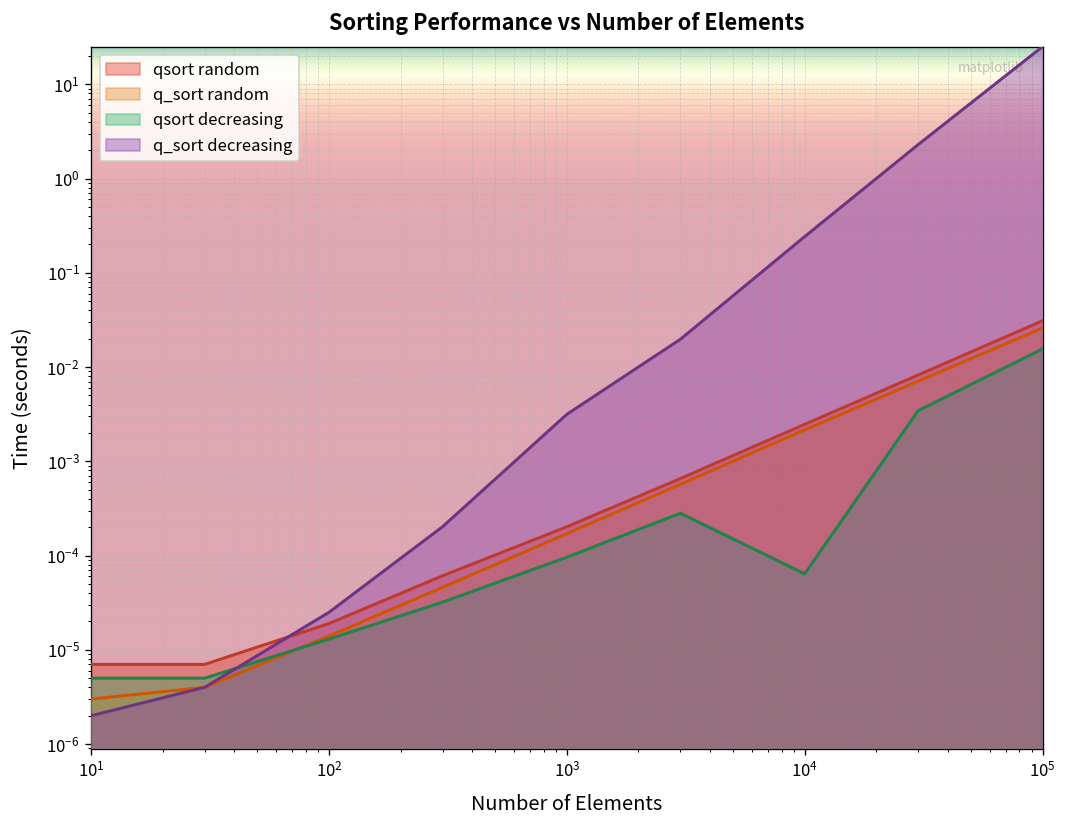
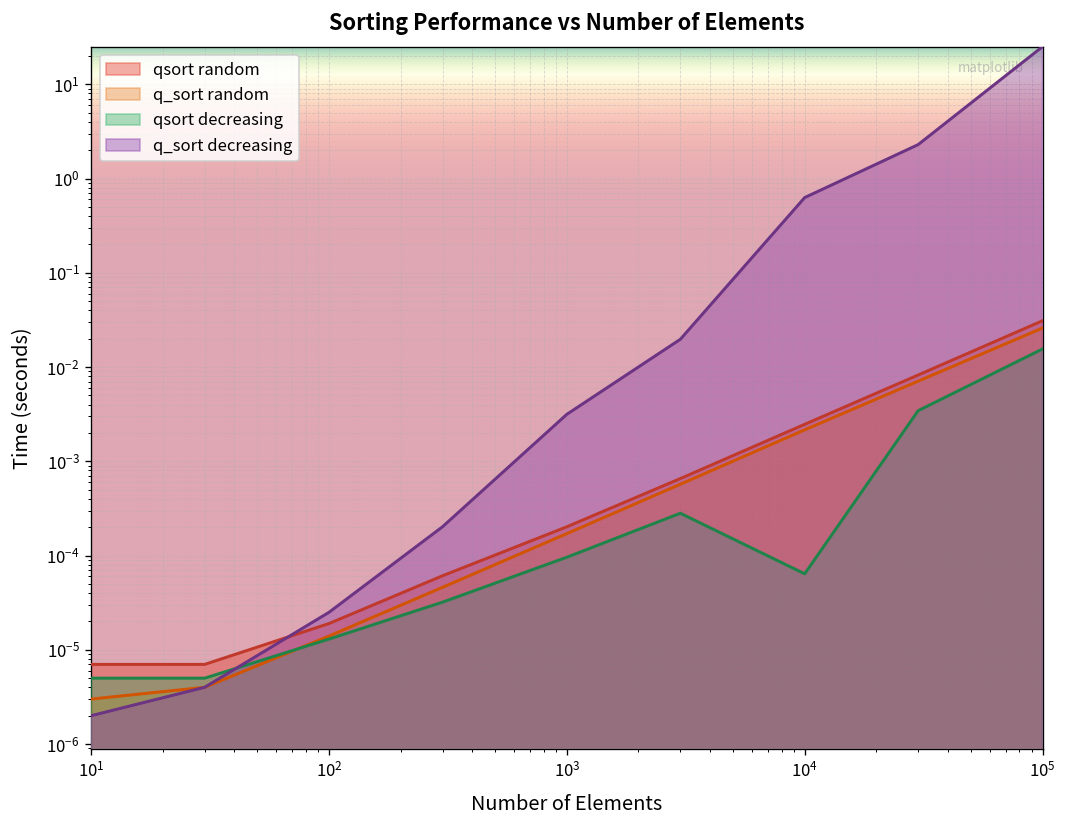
q_sort decreasing, 10^4: 0.24 -> 0.6
